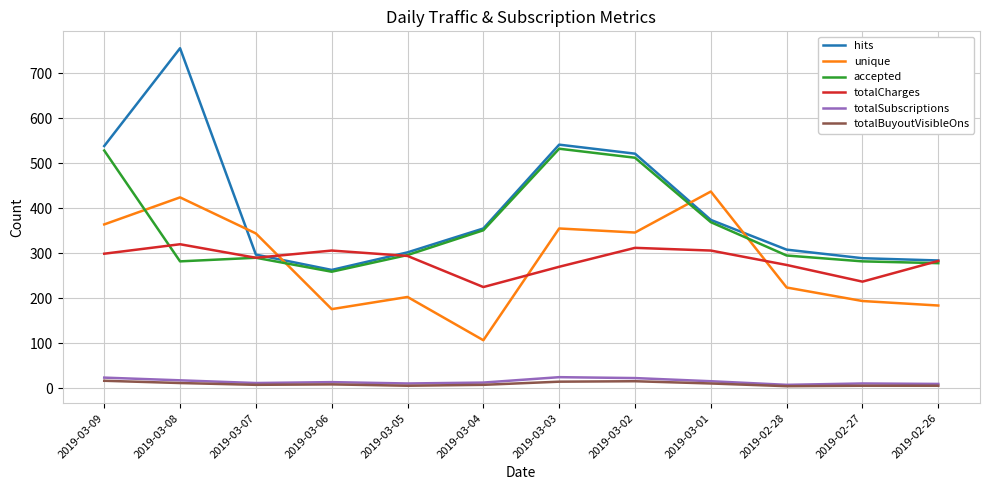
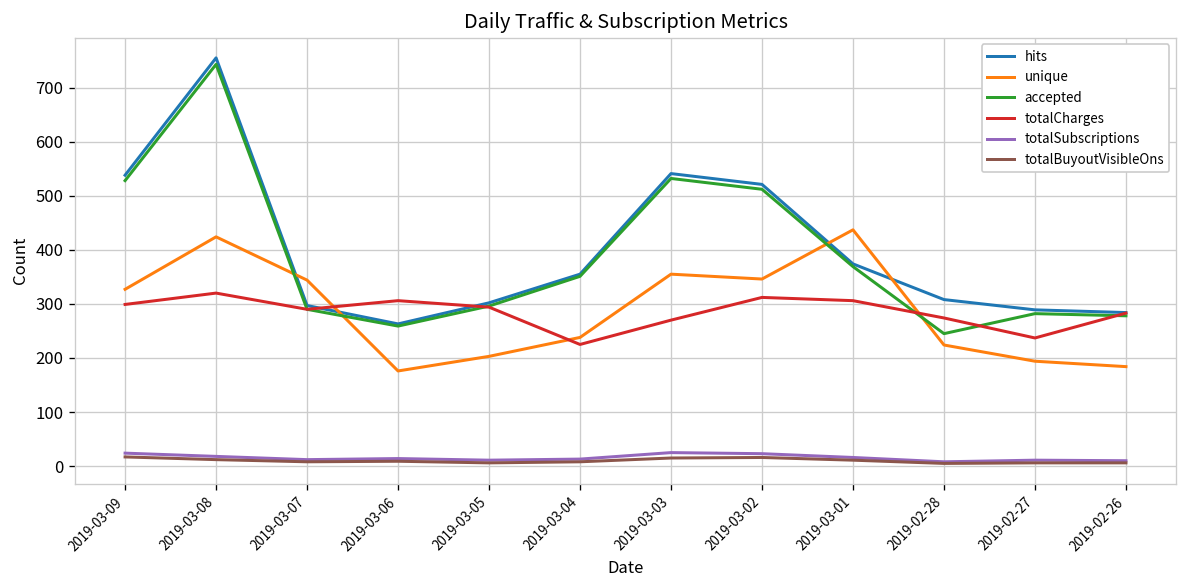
unique, 2019-03-09: 360 -> 330
accepted, 2019-03-08: 280 -> 740
unique, 2019-03-04: 110 -> 240
accepted, 2019-02-28: 300 -> 250
